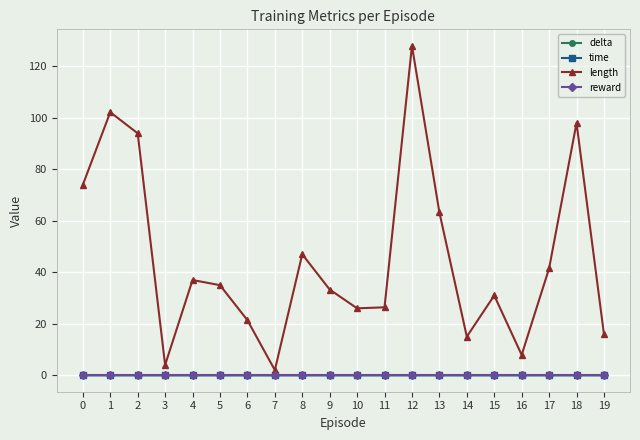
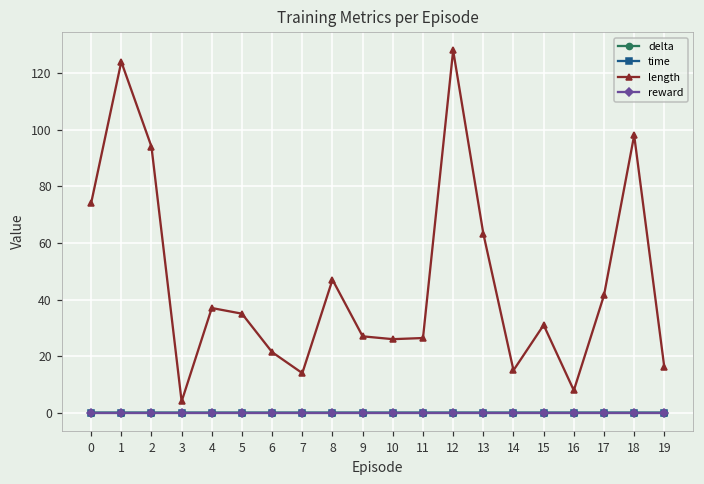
length, 1: 102 -> 124
length, 7: 2 -> 14
length, 9: 33 -> 27
